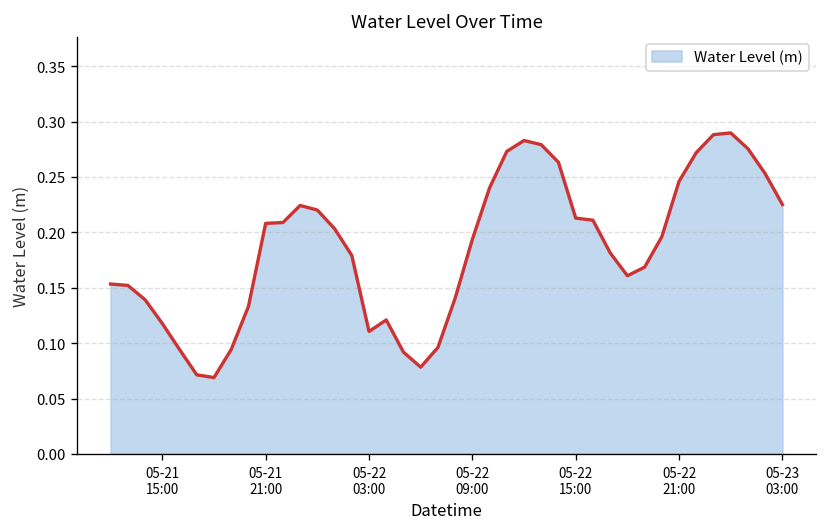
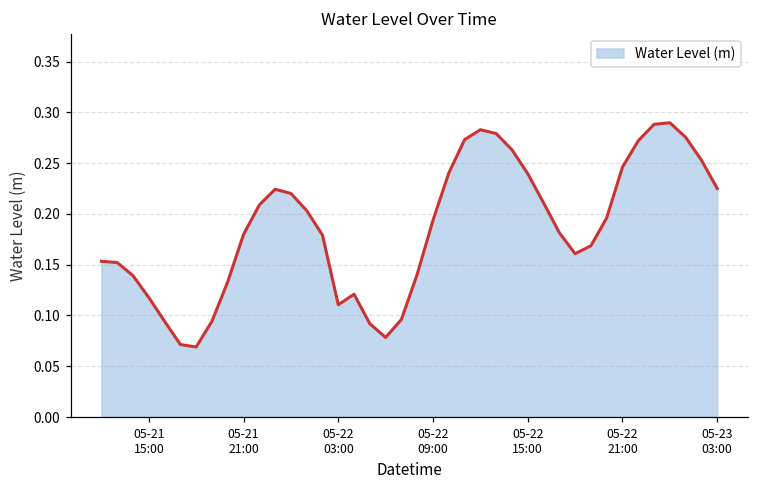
05-21 21:00: 0.21 -> 0.18
05-22 15:00: 0.21 -> 0.24
